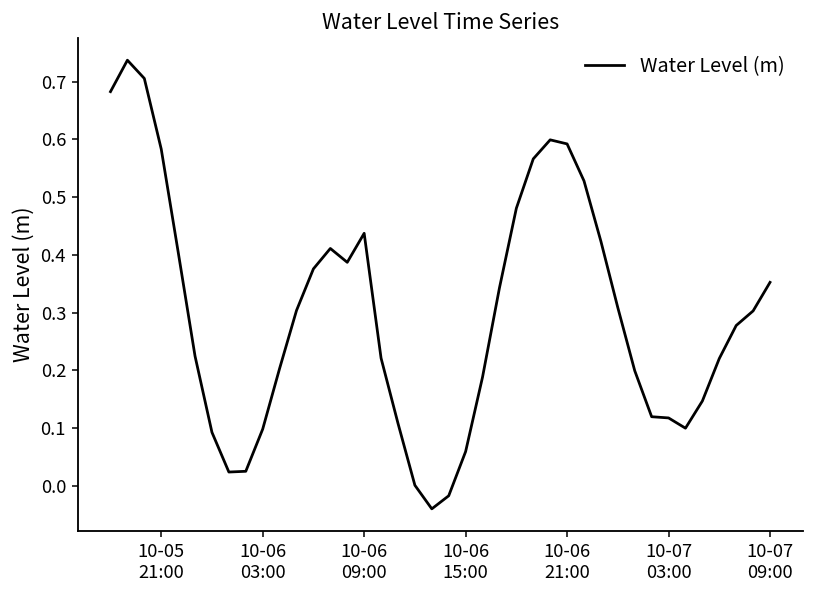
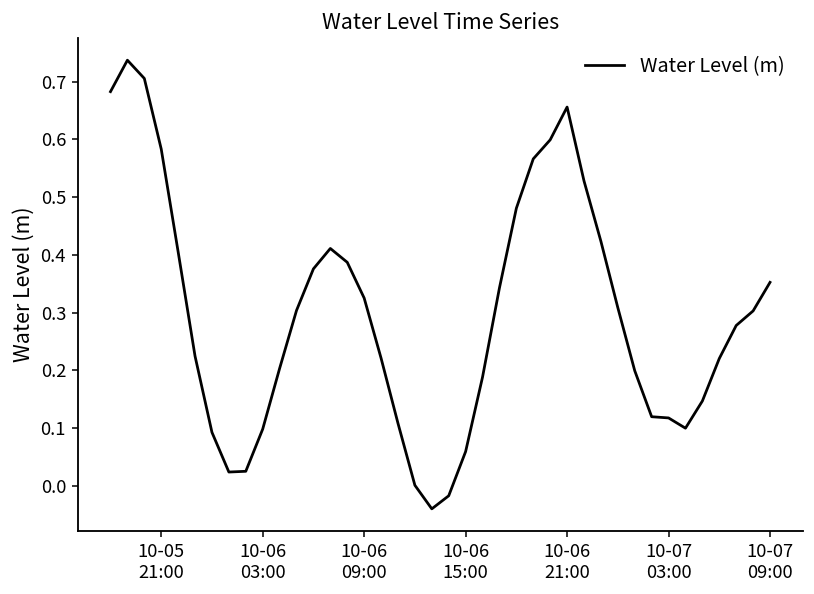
10-06 09:00: 0.44 -> 0.33
10-06 21:00: 0.59 -> 0.66
